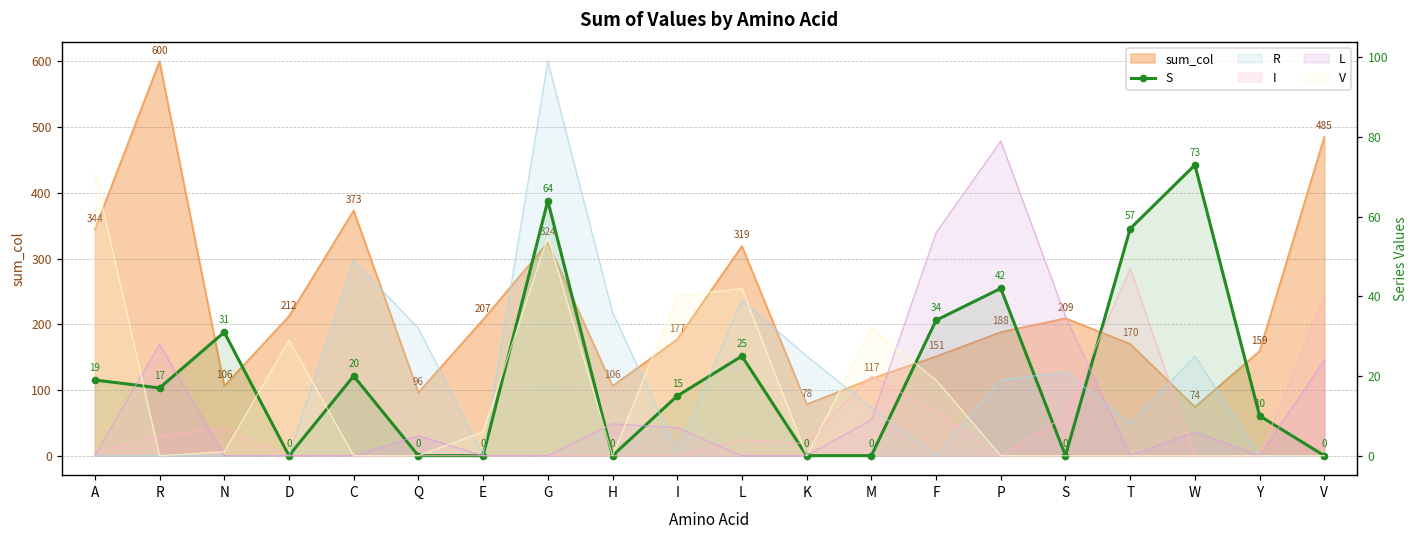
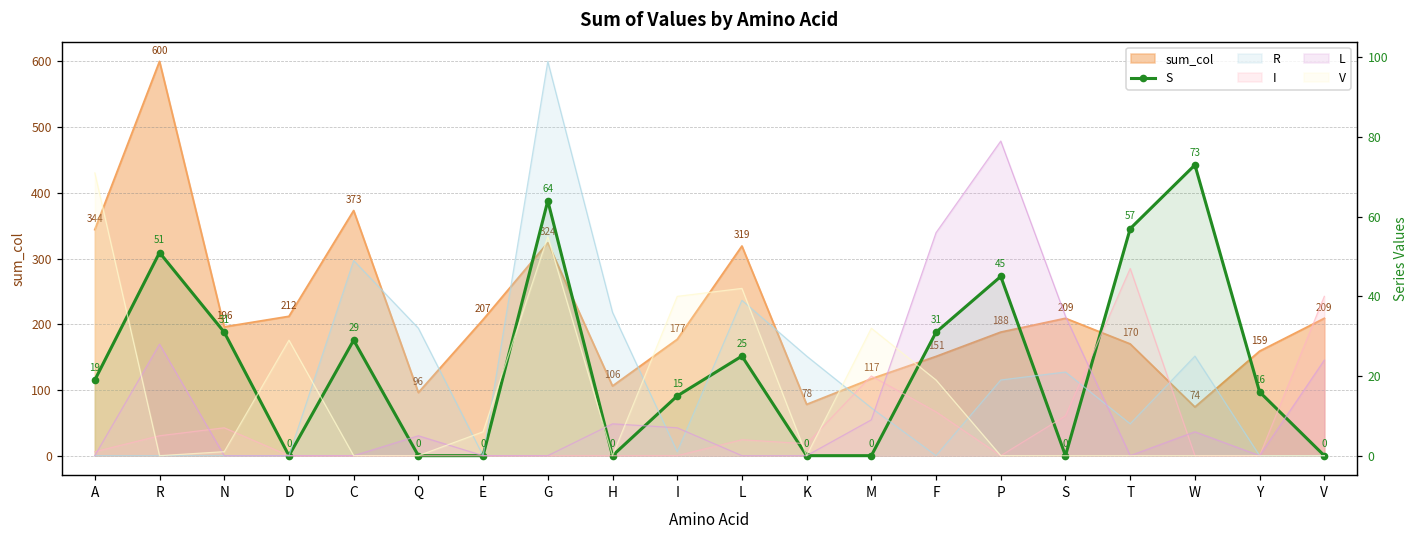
sum_col, N: 106 -> 196
sum_col, V: 485 -> 209
S, R: 17 -> 51
S, C: 20 -> 29
S, F: 34 -> 31
S, P: 42 -> 45
S, Y: 10 -> 16
